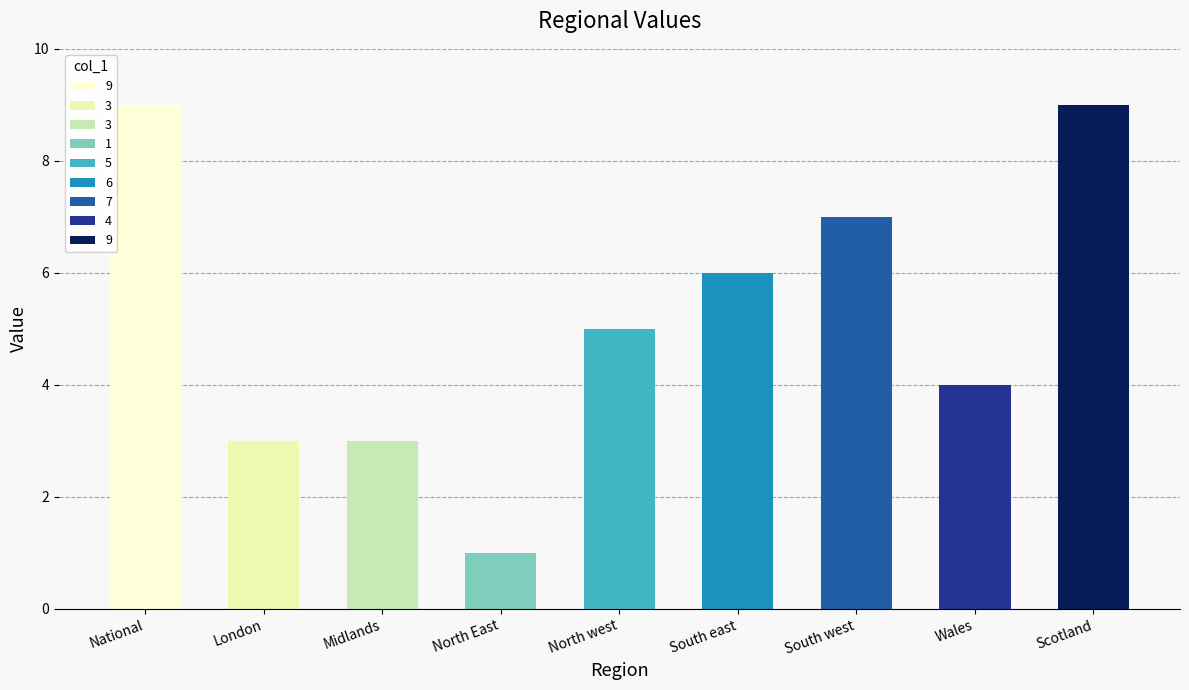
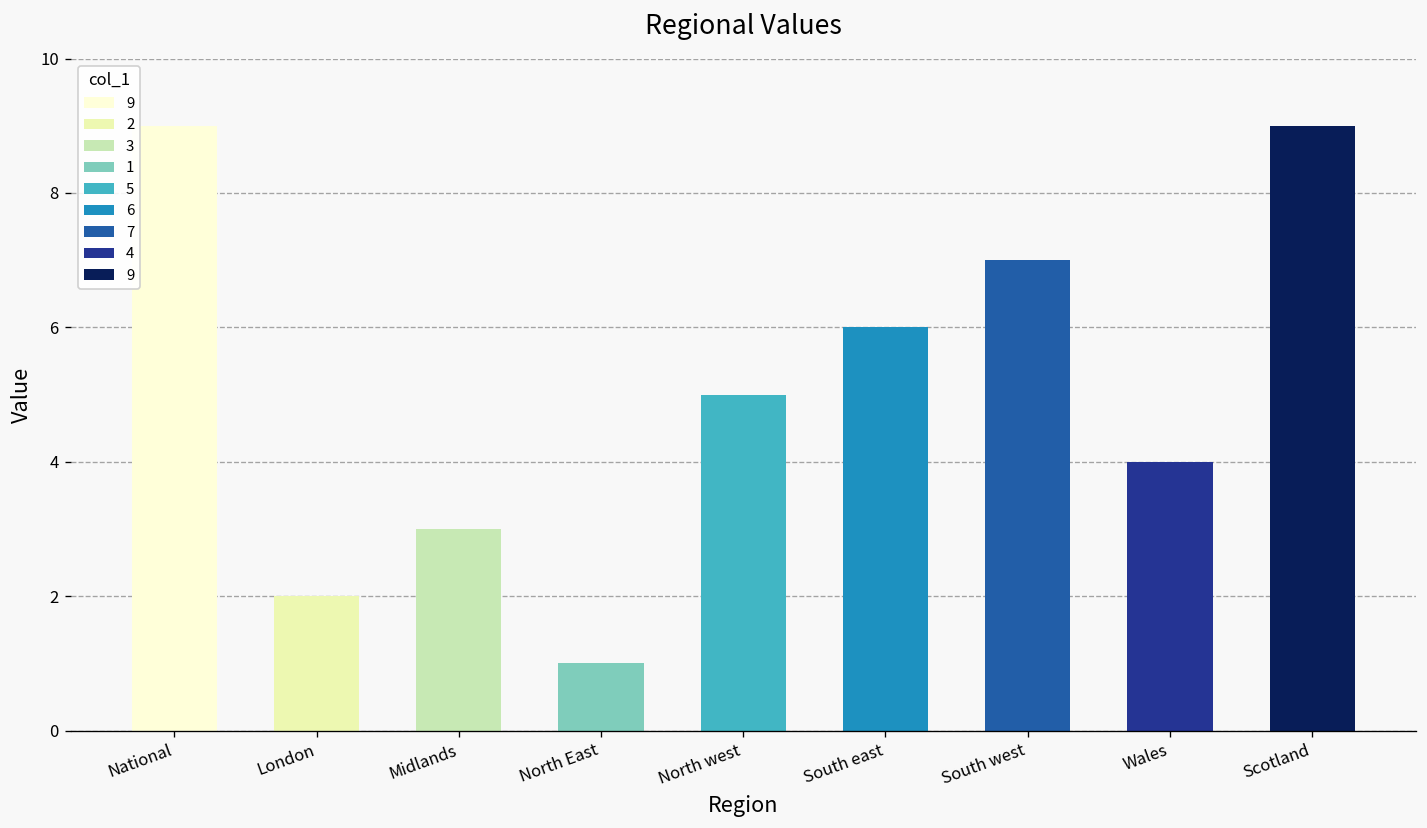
London: 3 -> 2
